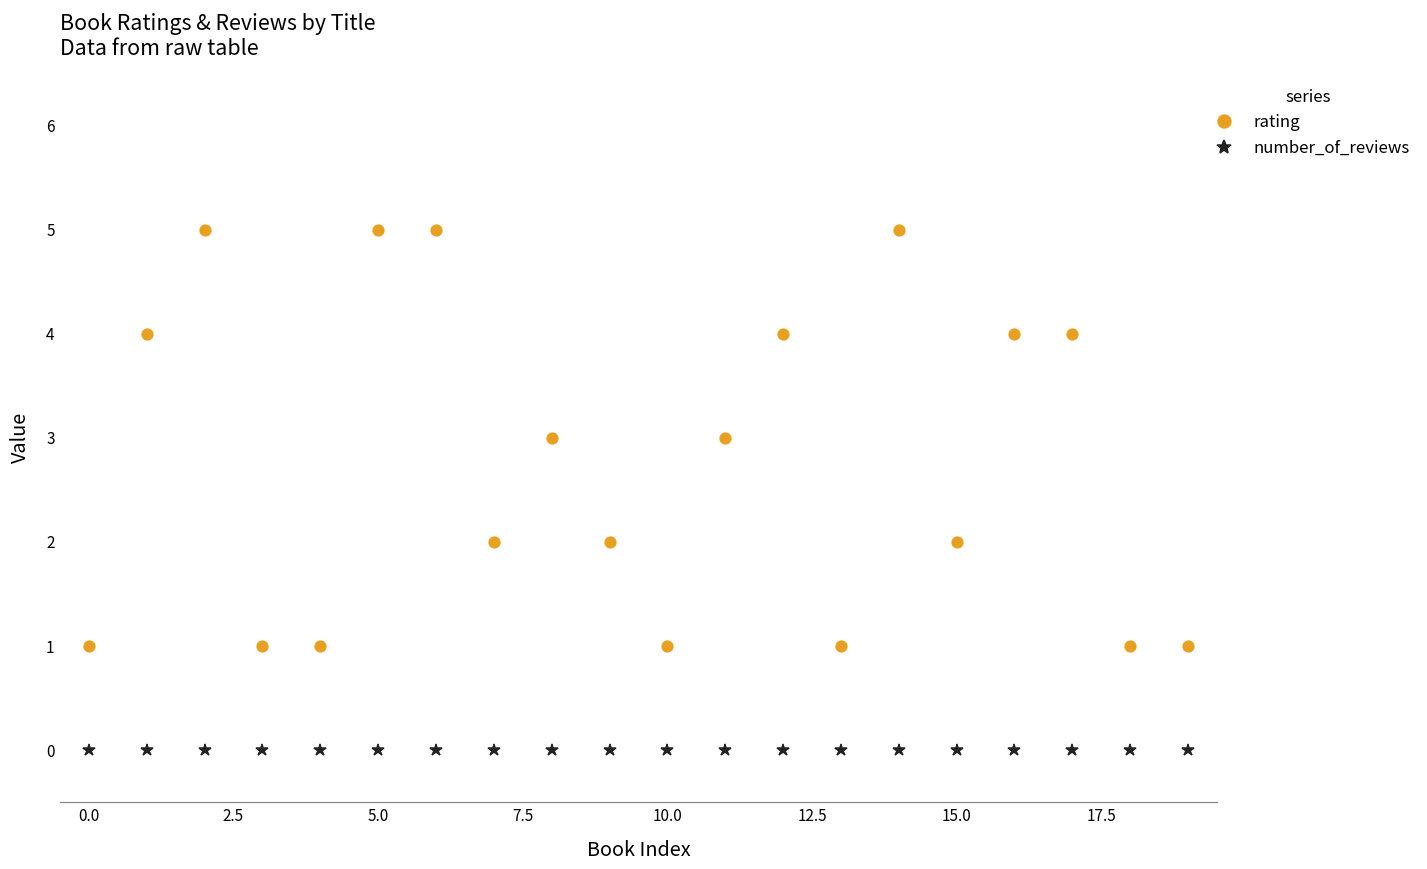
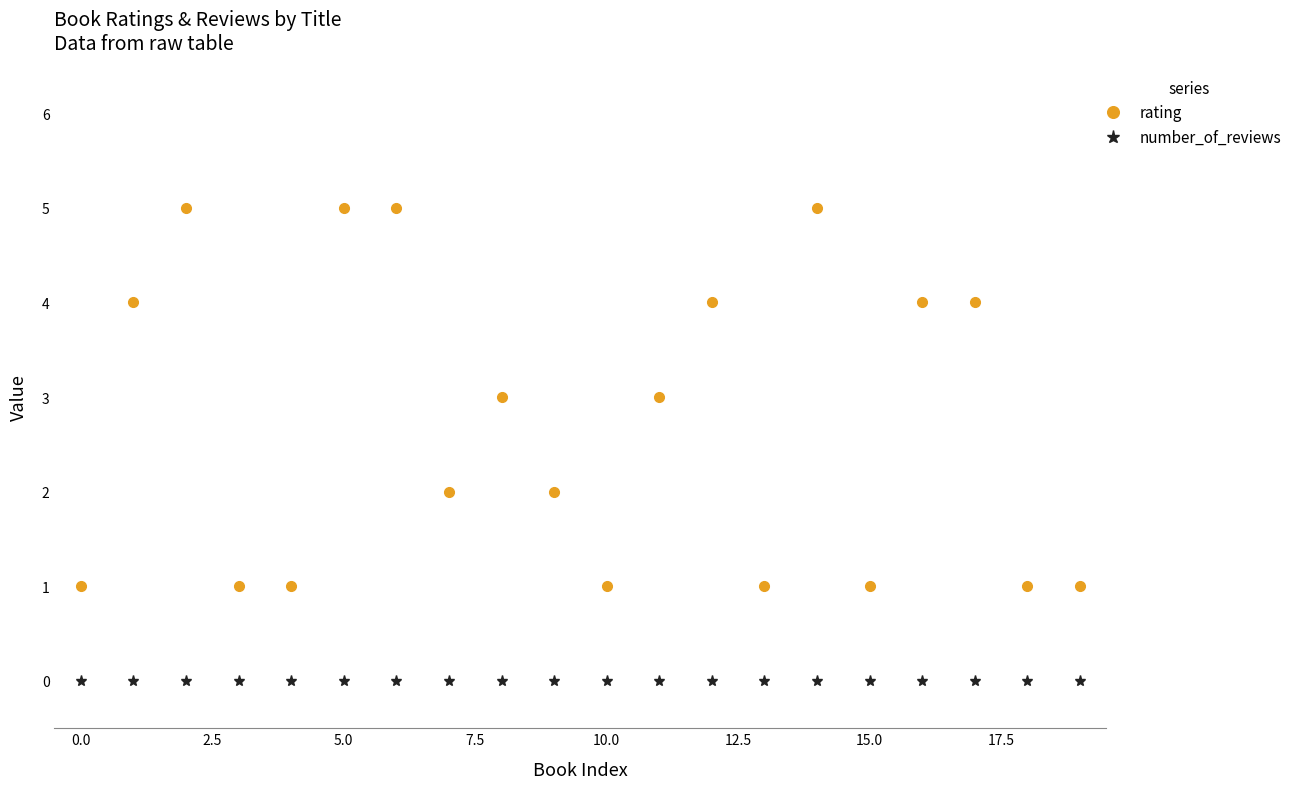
rating, 15.0: 2 -> 1
